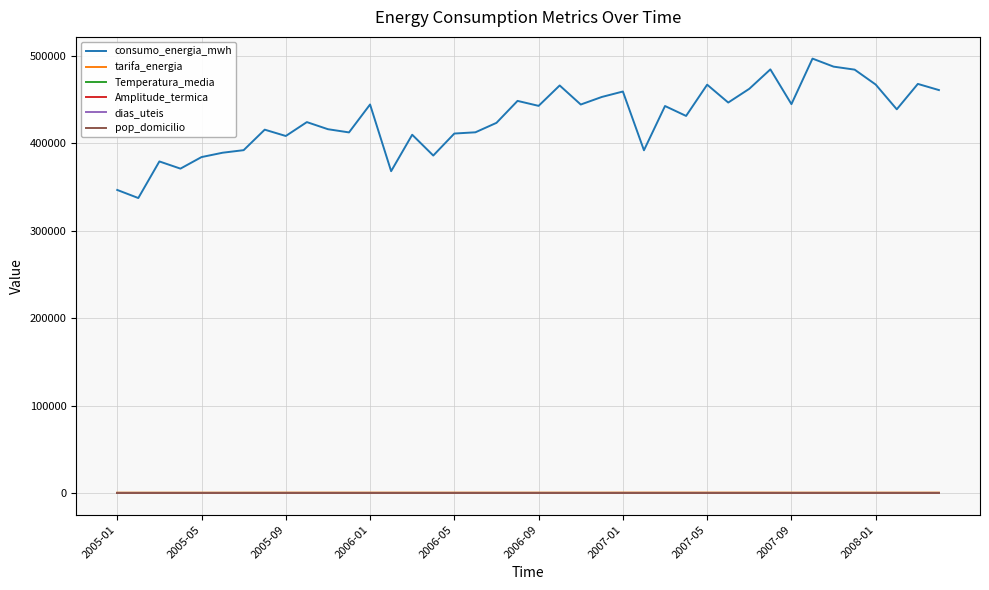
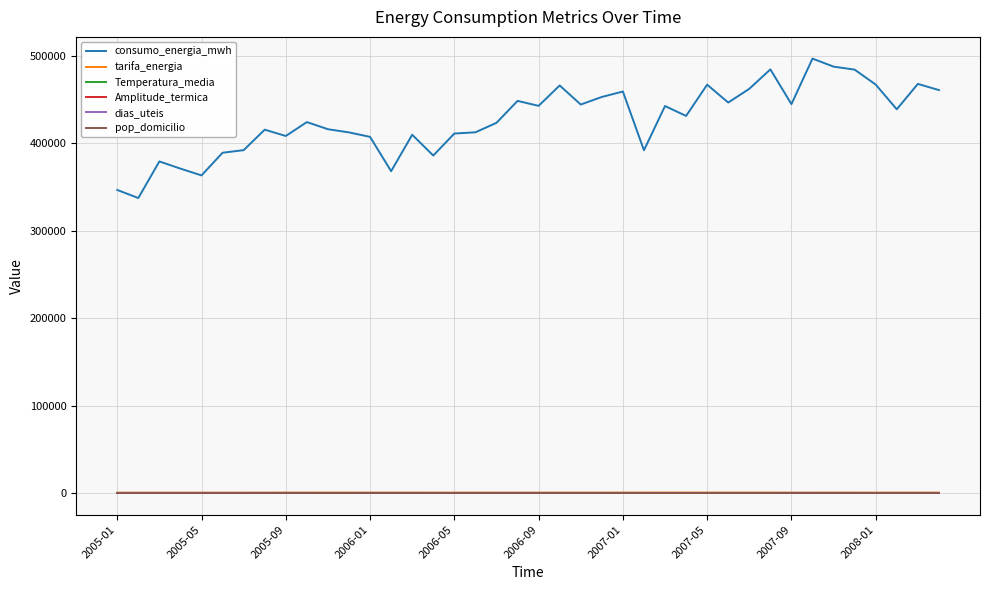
consumo_energia_mwh, 2005-05: 380000 -> 360000
consumo_energia_mwh, 2006-01: 440000 -> 410000
